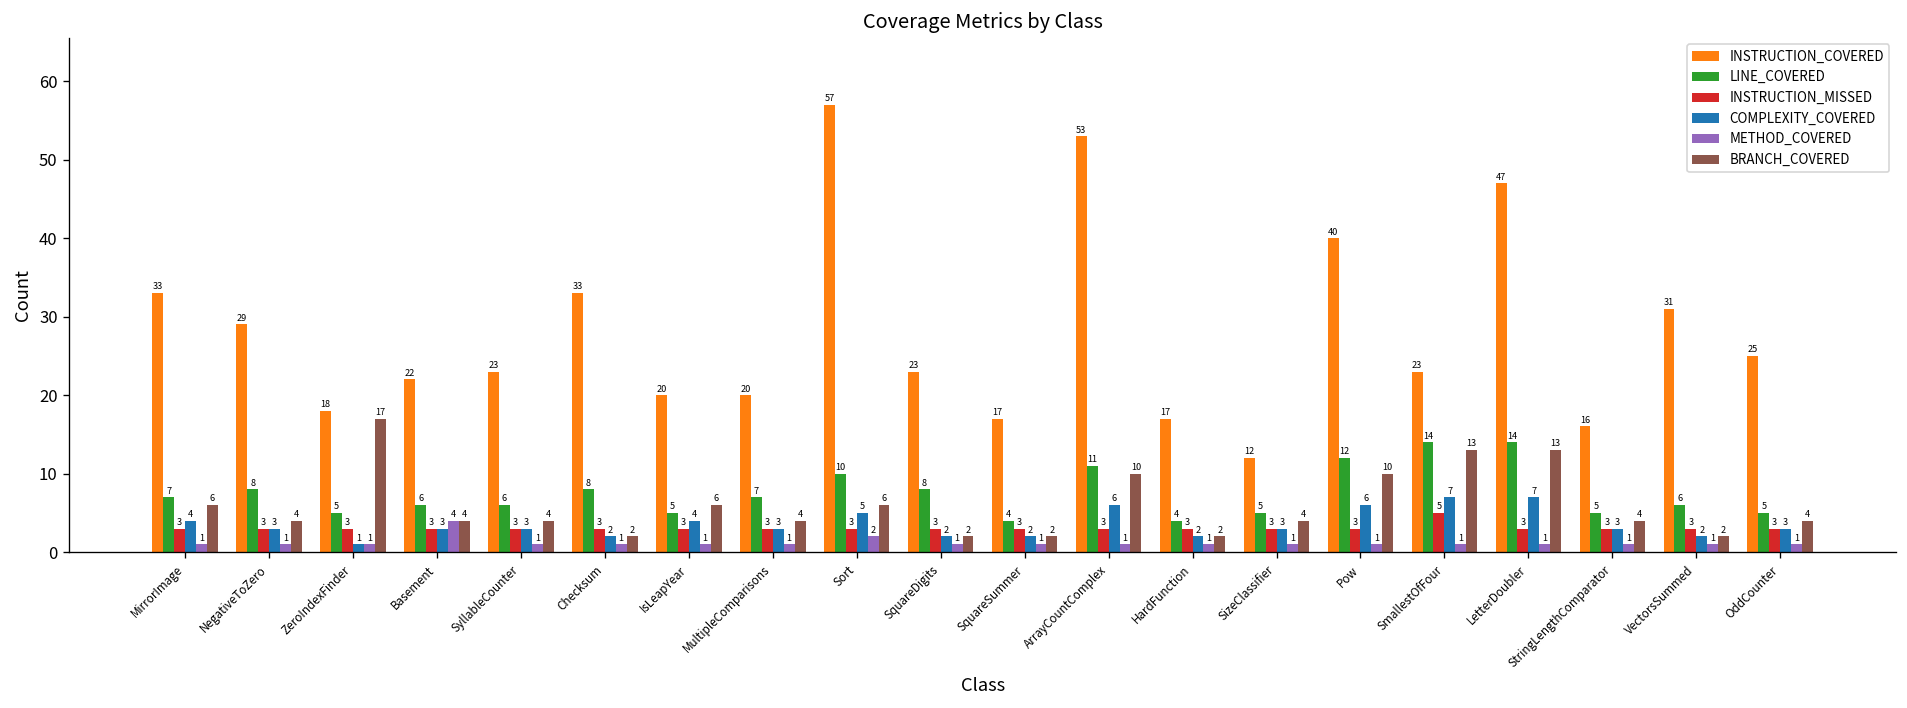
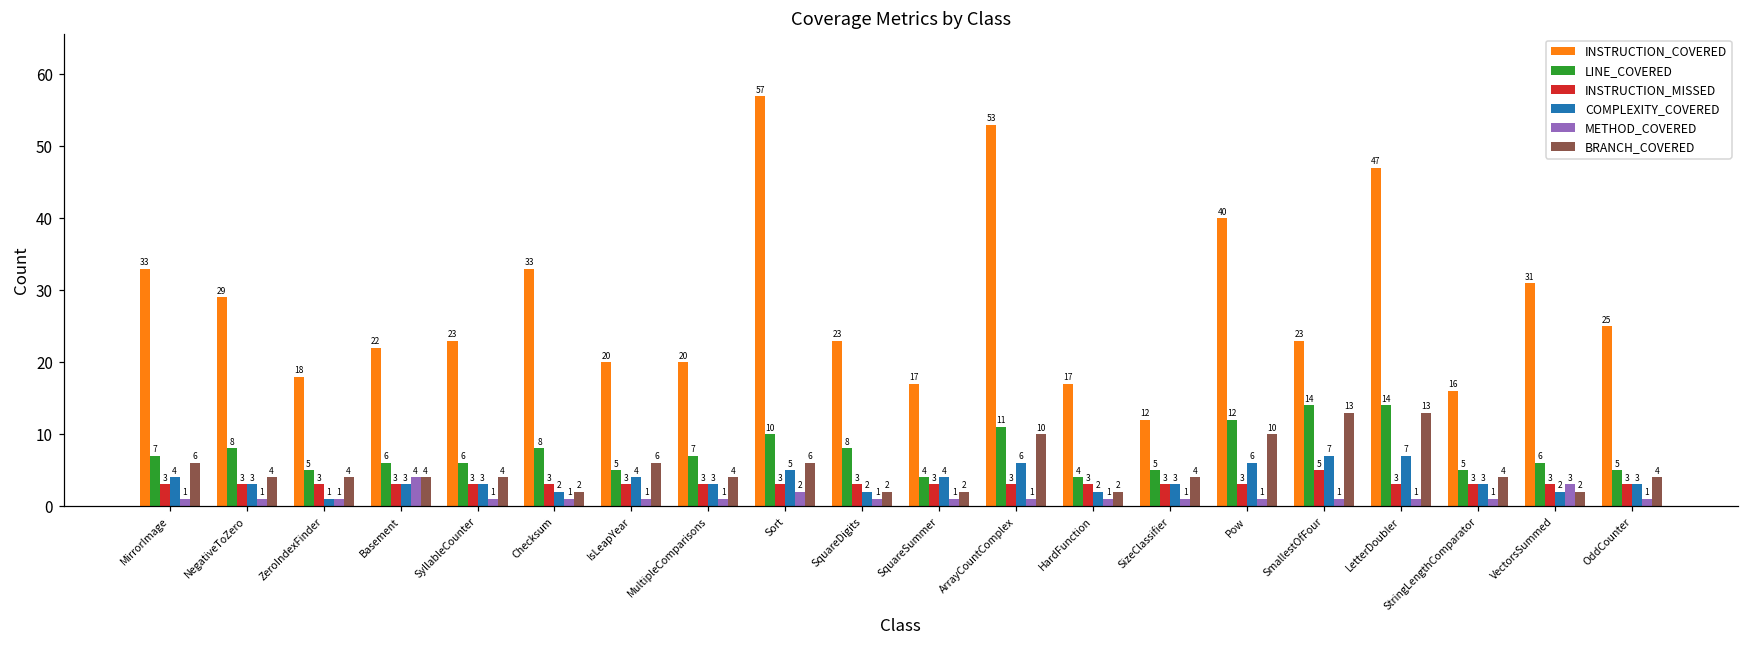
BRANCH_COVERED, ZeroIndexFinder: 17 -> 4
COMPLEXITY_COVERED, SquareSummer: 2 -> 4
METHOD_COVERED, VectorsSummed: 1 -> 3
